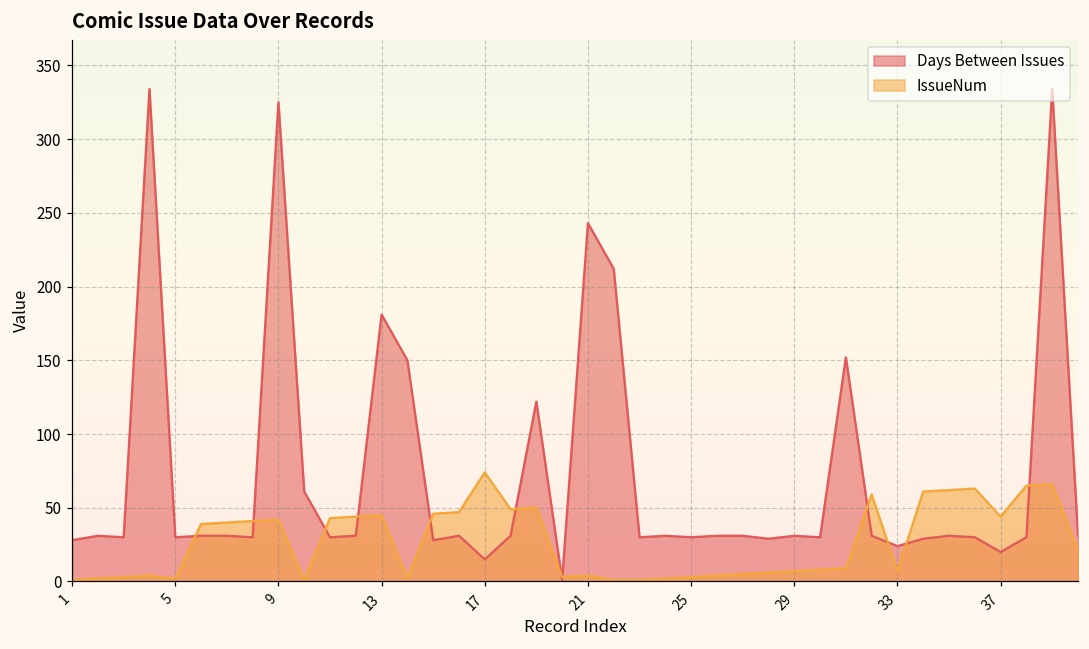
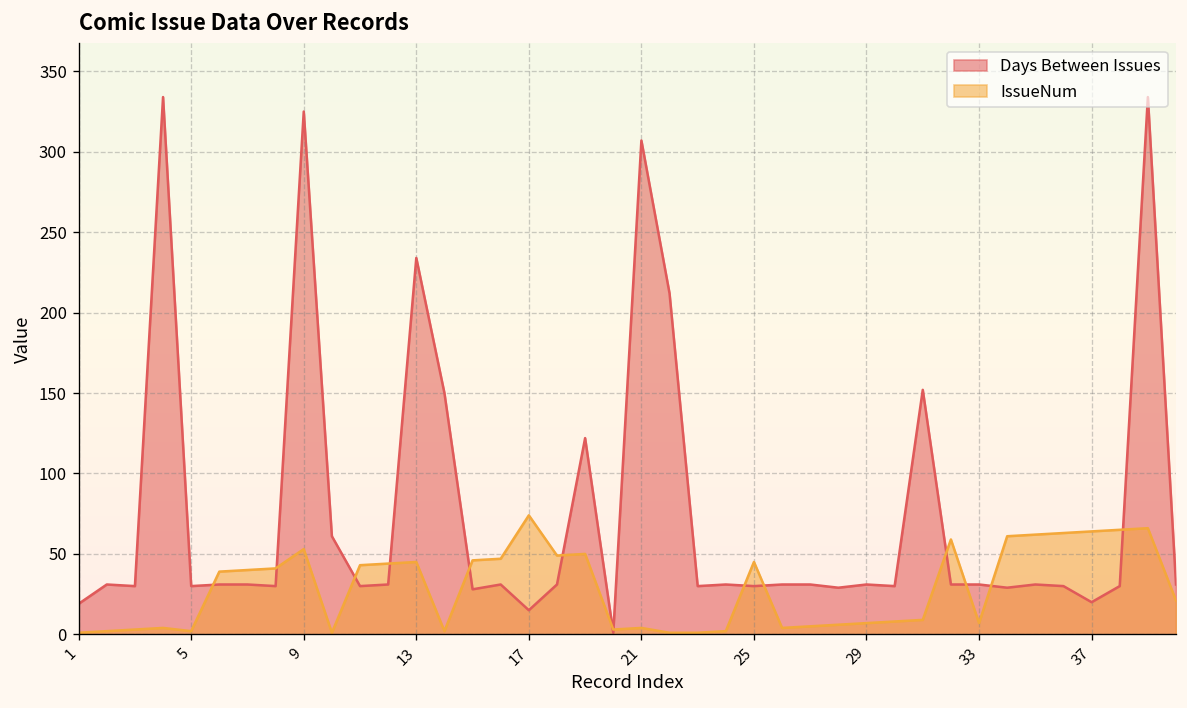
Days Between Issues, 1: 28 -> 19
IssueNum, 9: 42 -> 53
Days Between Issues, 13: 181 -> 234
Days Between Issues, 21: 243 -> 307
IssueNum, 25: 3 -> 45
Days Between Issues, 33: 24 -> 31
IssueNum, 37: 44 -> 64
